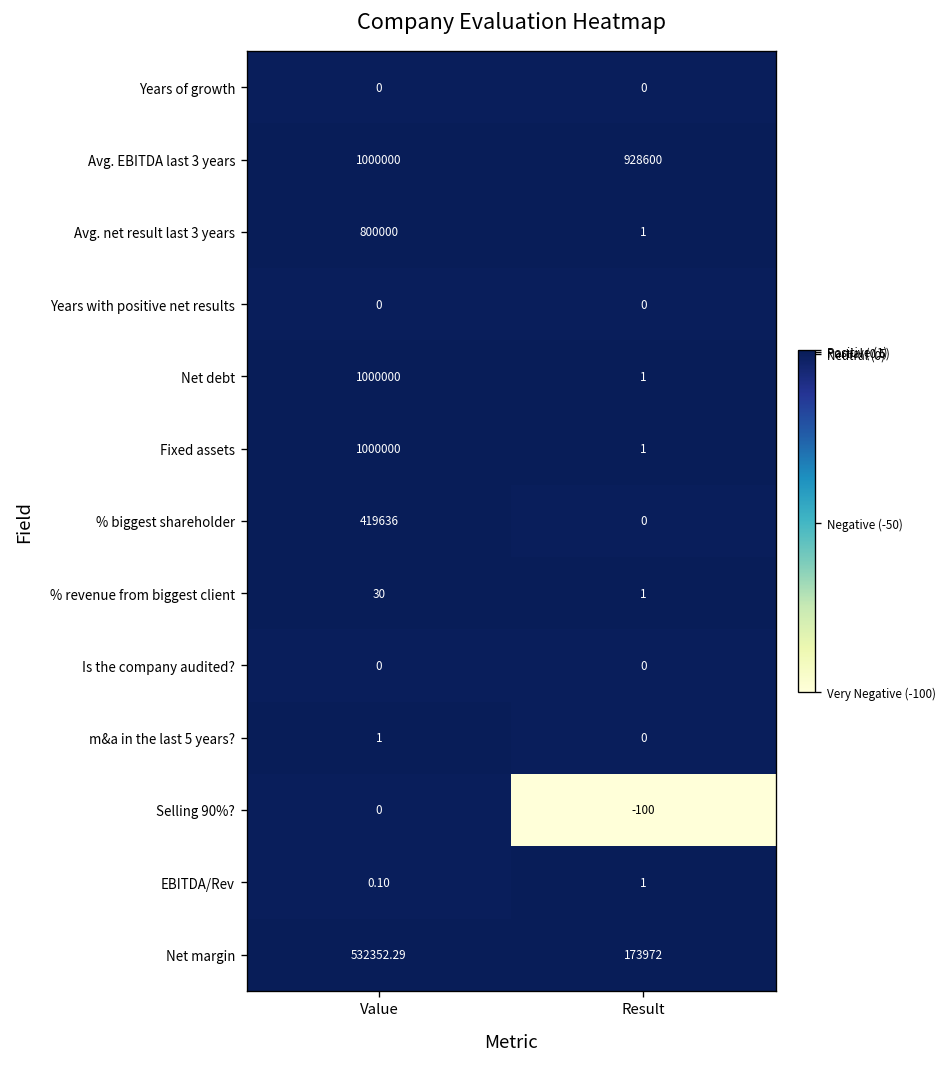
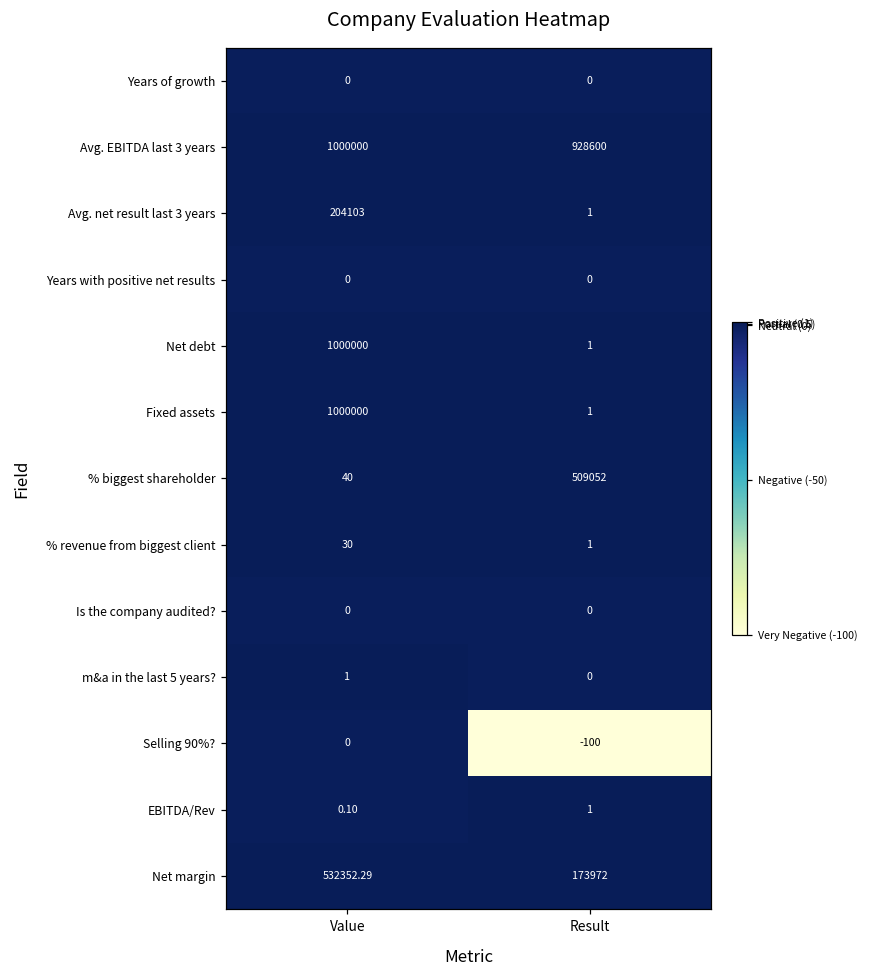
Avg. net result last 3 years, Value: 800000 -> 204103
% biggest shareholder, Value: 419636 -> 40
% biggest shareholder, Result: 0 -> 509052
